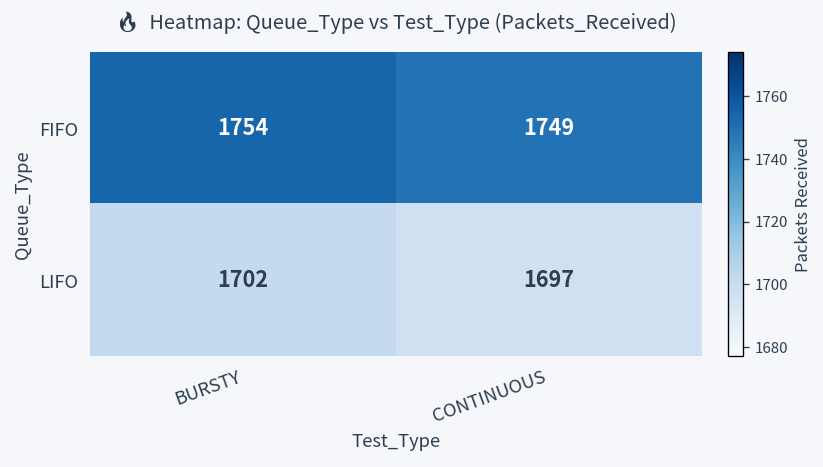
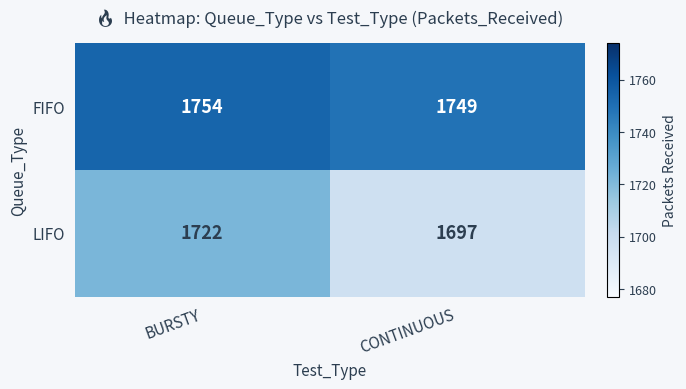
LIFO, BURSTY: 1702 -> 1722
